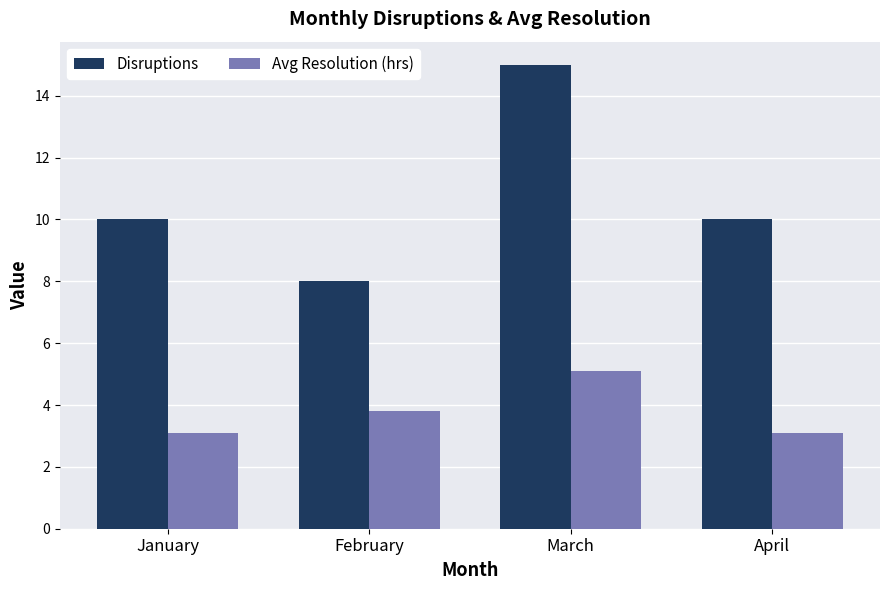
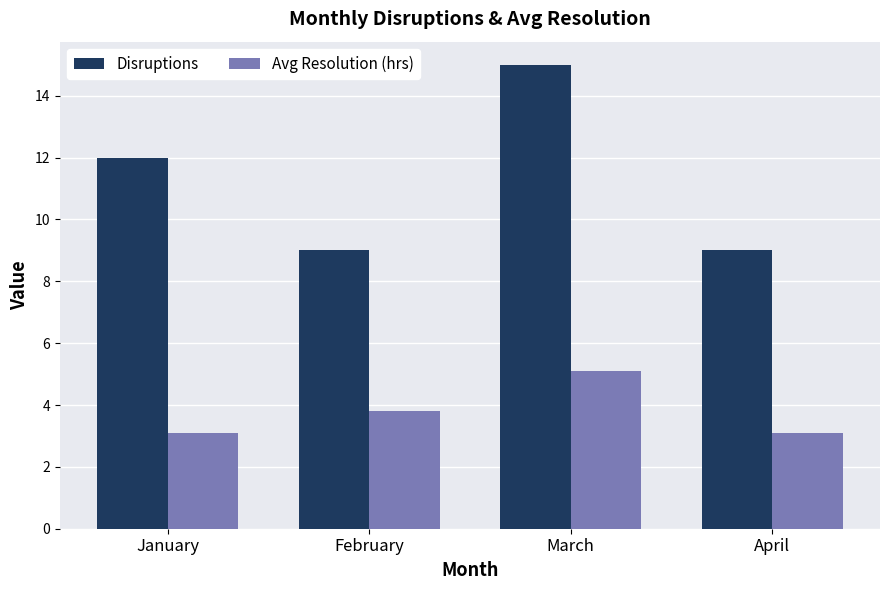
Disruptions, January: 10 -> 12
Disruptions, February: 8 -> 9
Disruptions, April: 10 -> 9
